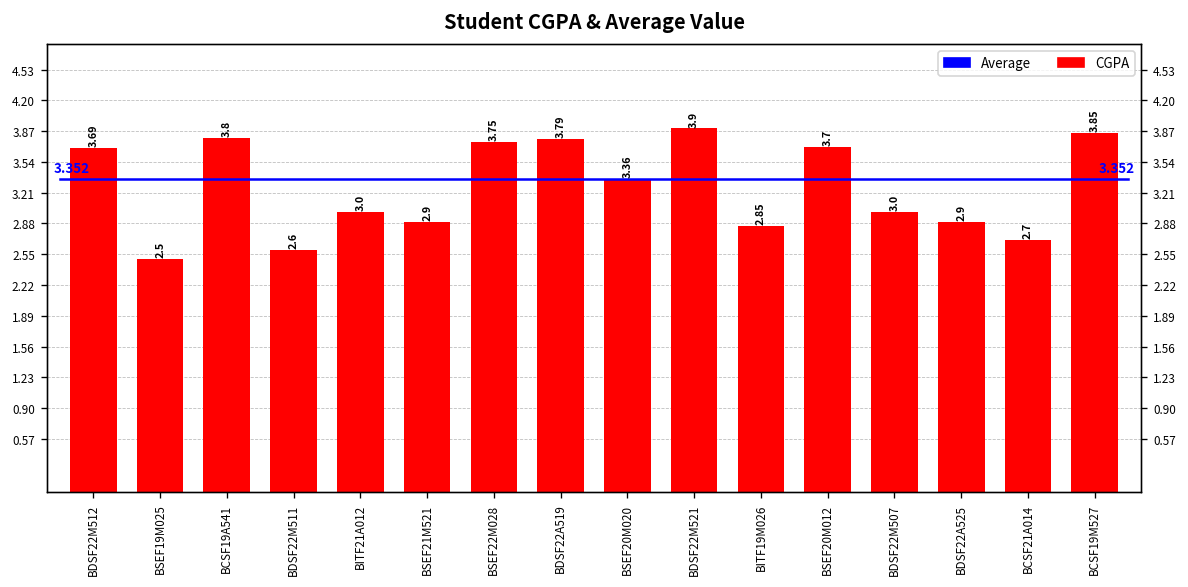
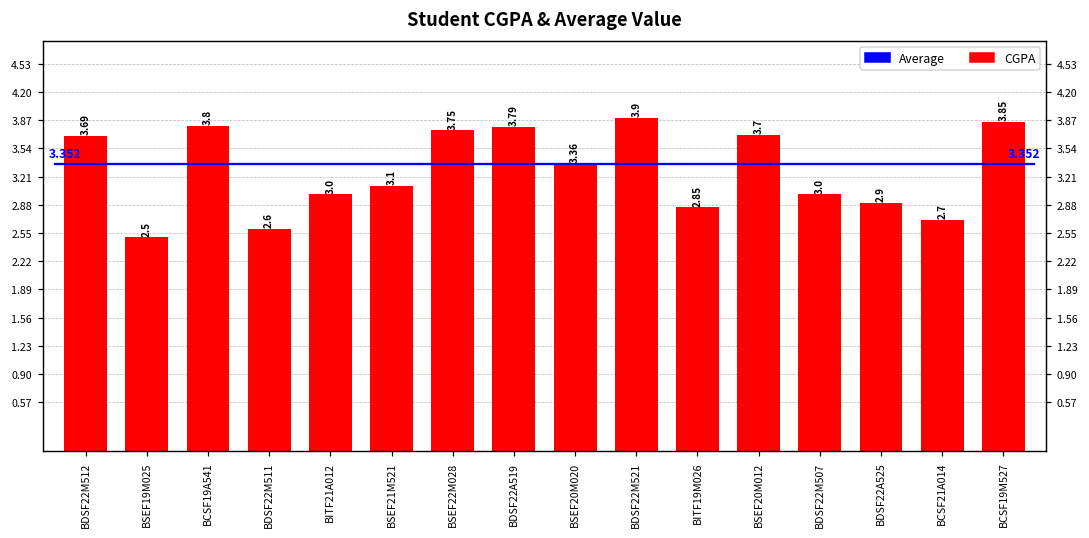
CGPA, BSEF21M521: 2.9 -> 3.1
